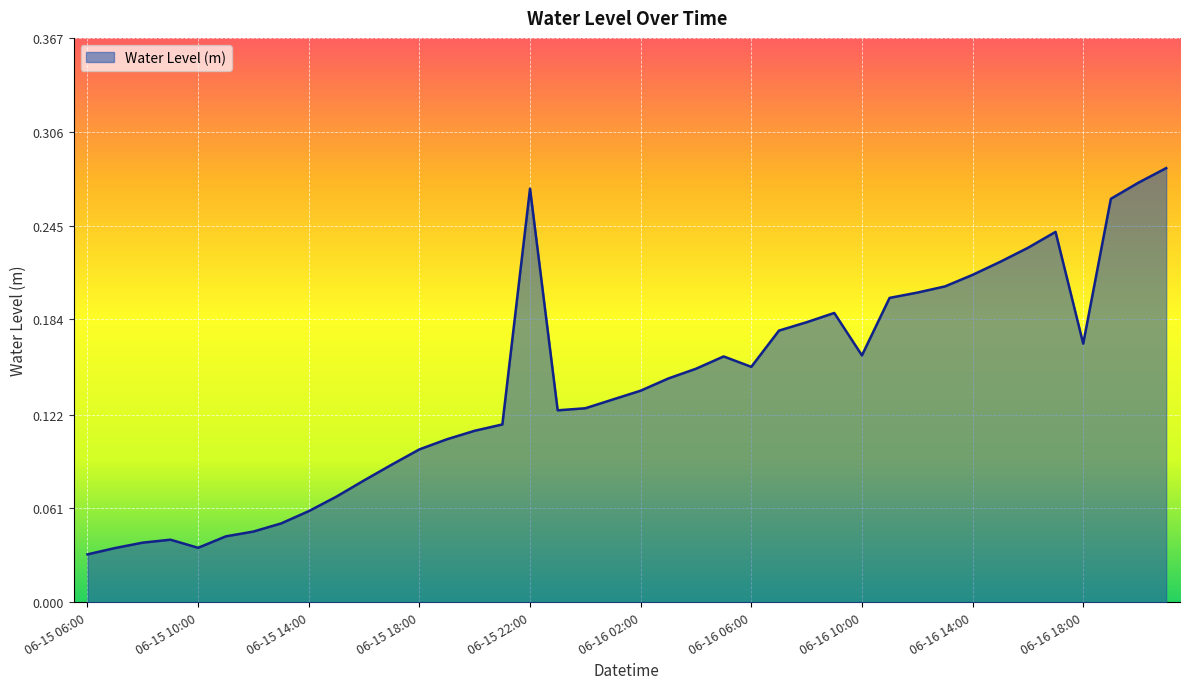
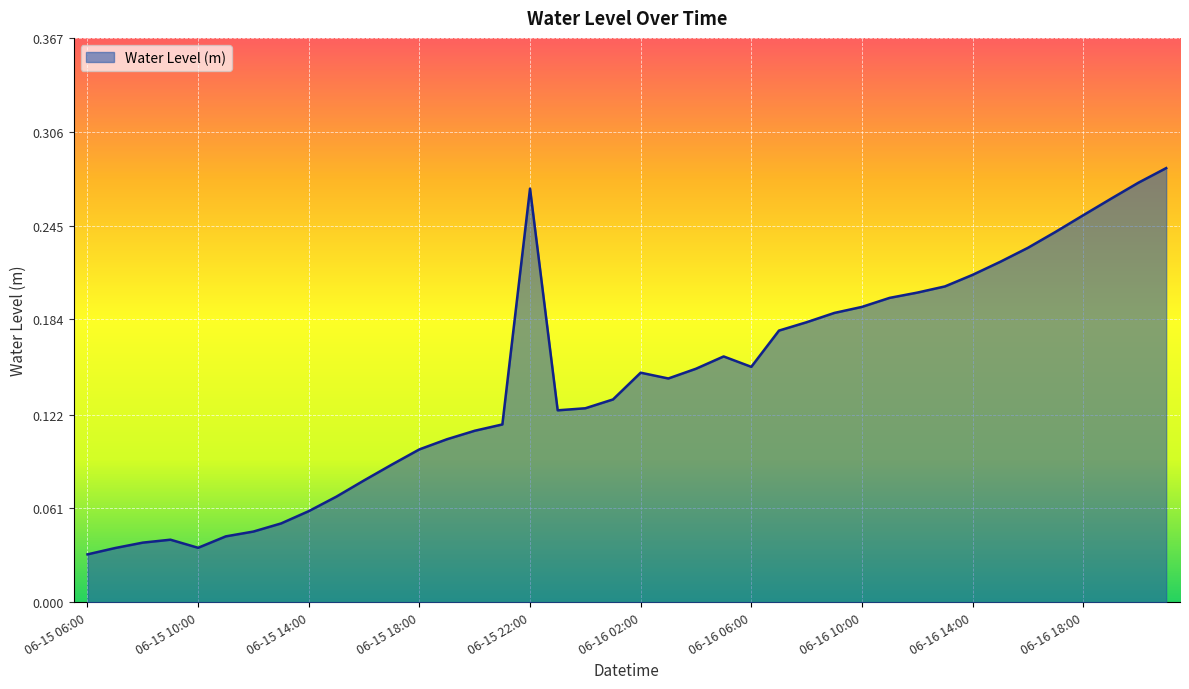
06-16 02:00: 0.138 -> 0.149
06-16 10:00: 0.161 -> 0.192
06-16 18:00: 0.168 -> 0.252
